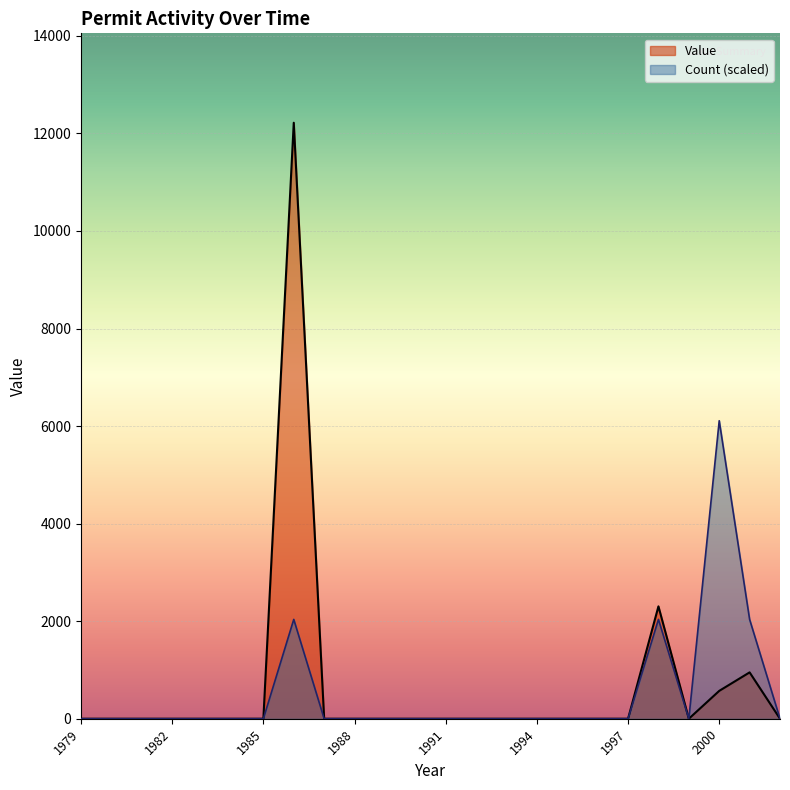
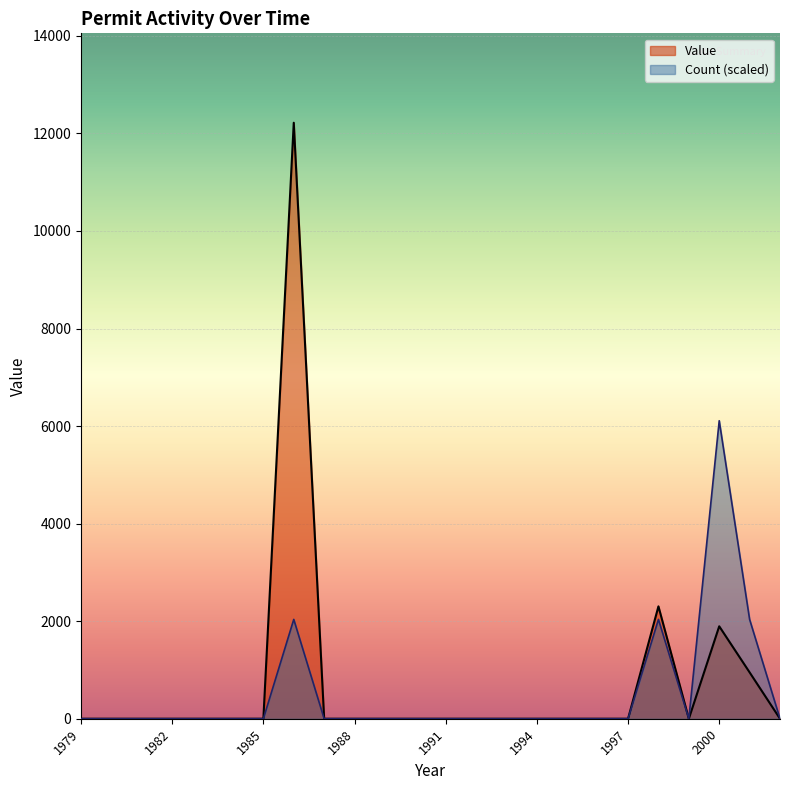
Value, 2000: 600 -> 1900
